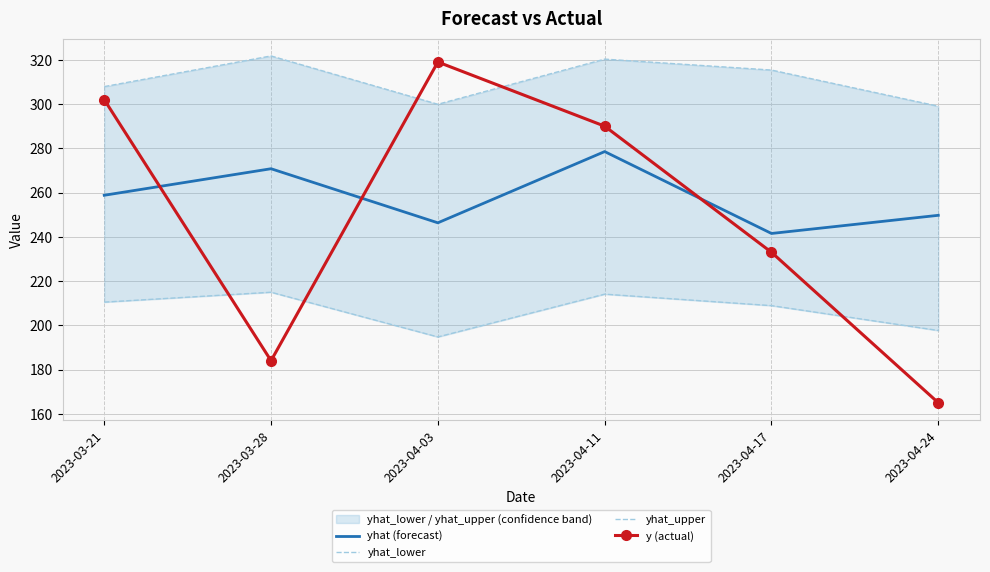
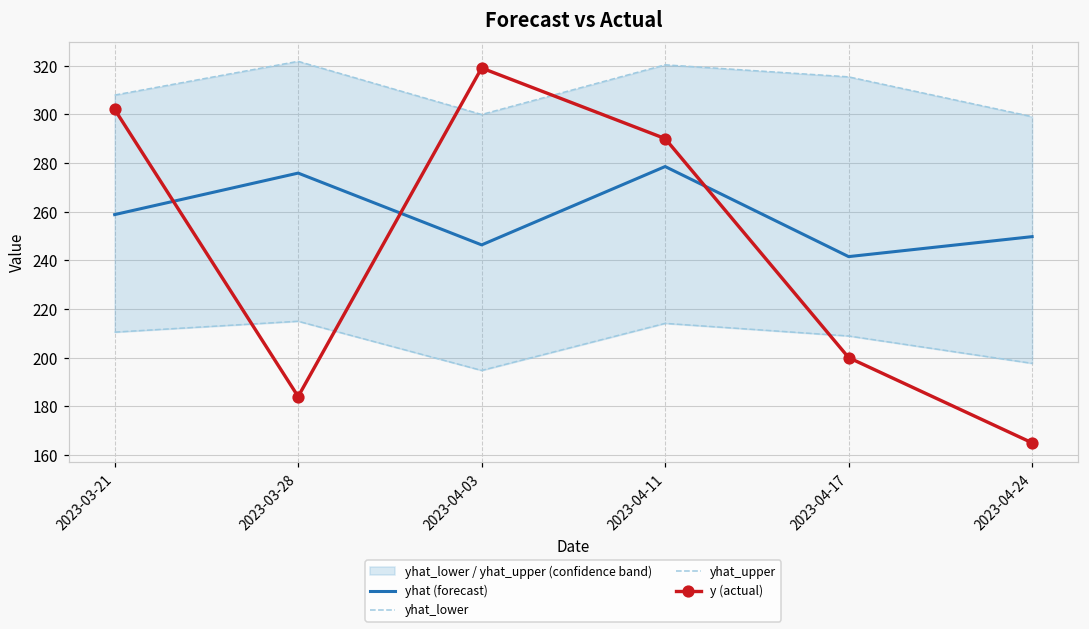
yhat (forecast), 2023-03-28: 271 -> 276
y (actual), 2023-04-17: 233 -> 200
